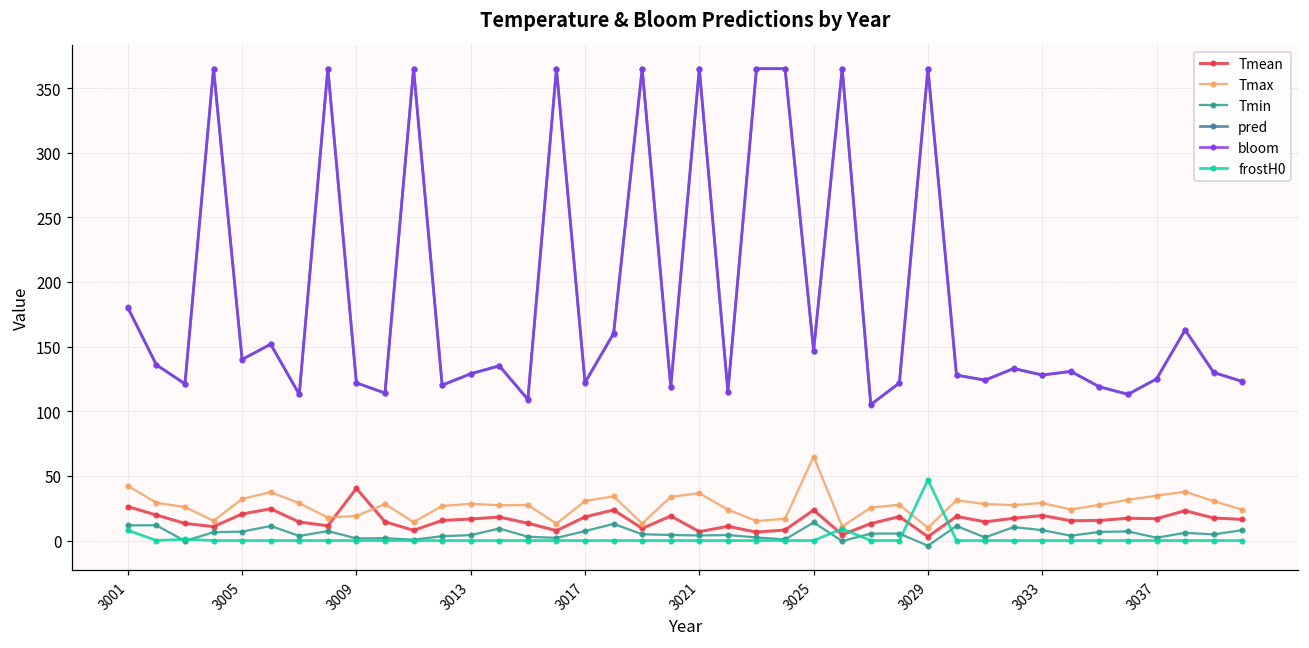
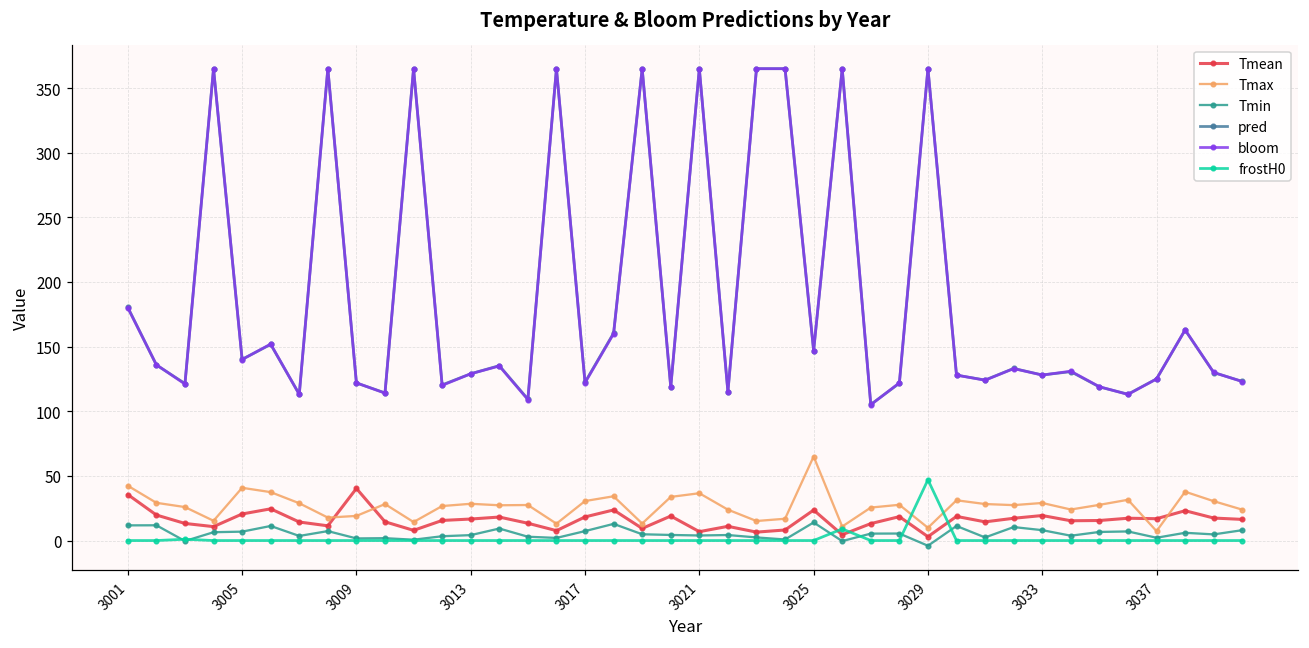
Tmean, 3001: 26 -> 36
frostH0, 3001: 8 -> 0
Tmax, 3005: 32 -> 41
Tmax, 3037: 35 -> 7
